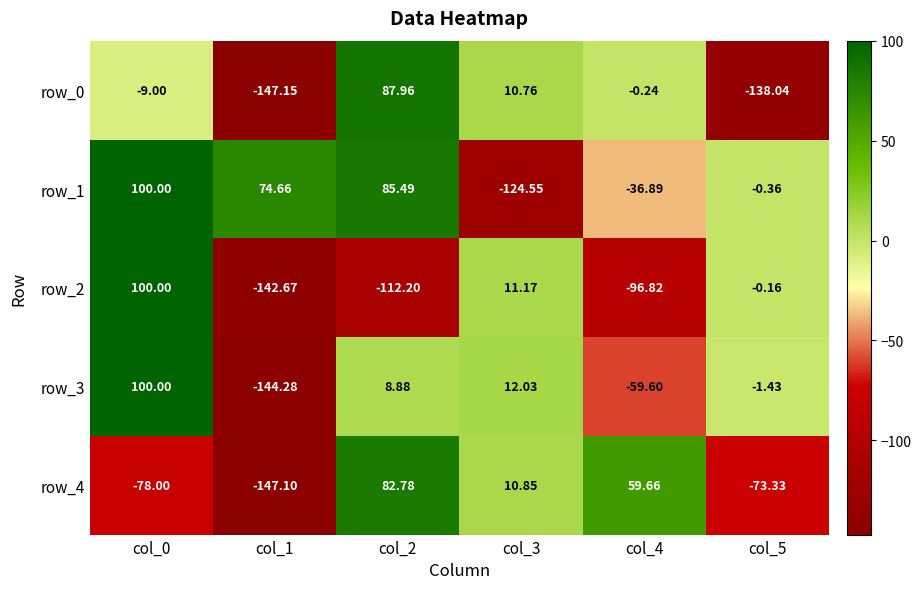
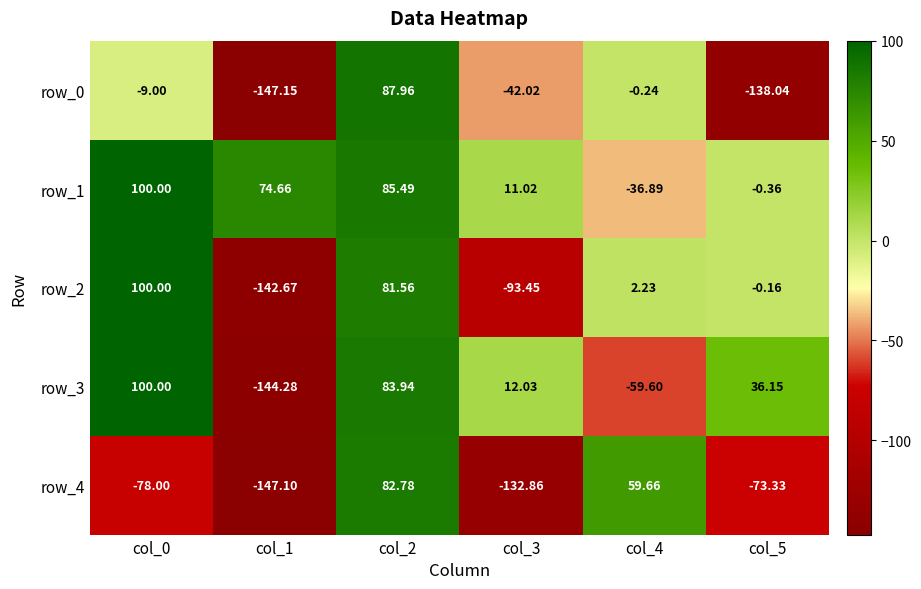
row_0, col_3: 10.76 -> -42.02
row_1, col_3: -124.55 -> 11.02
row_2, col_2: -112.20 -> 81.56
row_2, col_3: 11.17 -> -93.45
row_2, col_4: -96.82 -> 2.23
row_3, col_2: 8.88 -> 83.94
row_3, col_5: -1.43 -> 36.15
row_4, col_3: 10.85 -> -132.86
